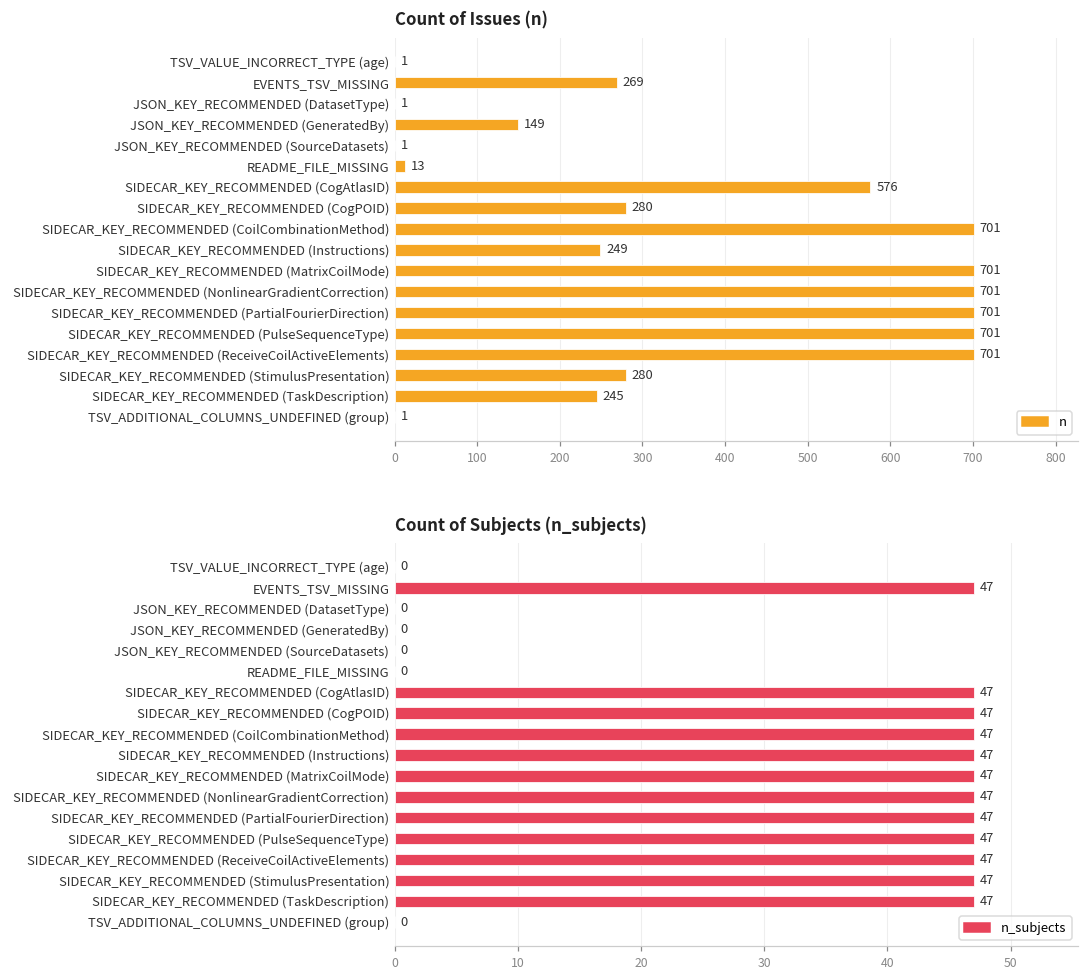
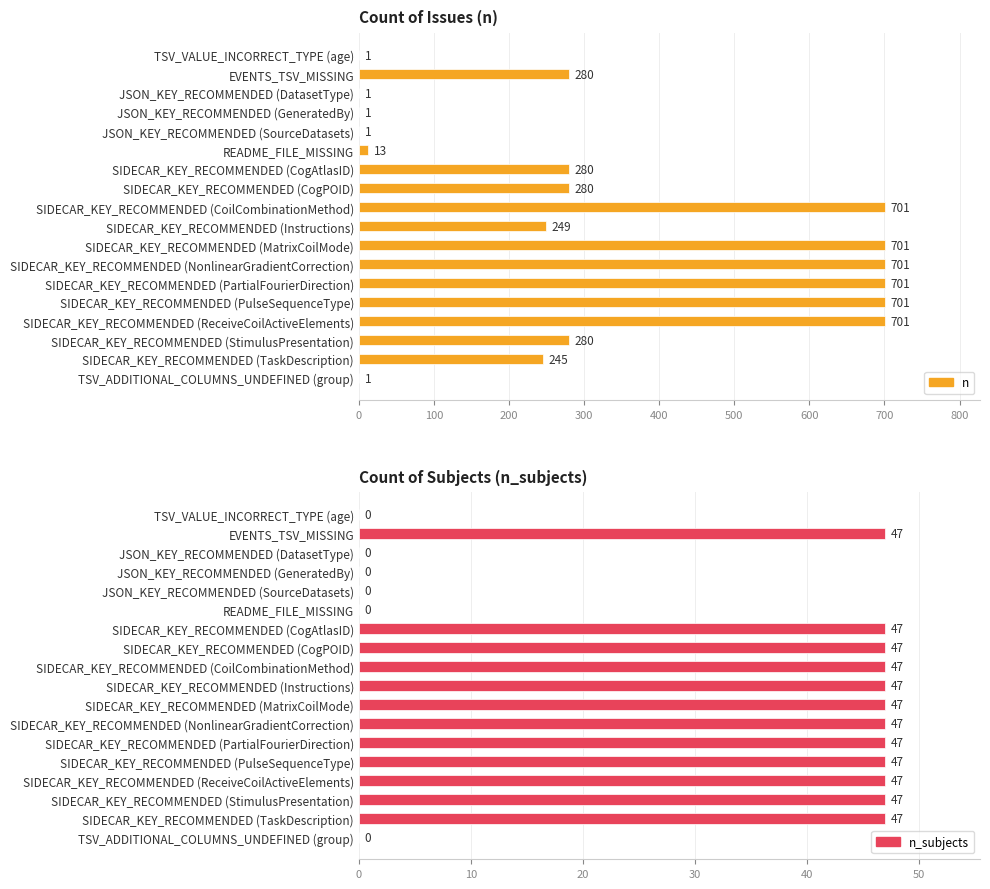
Count of Issues (n), EVENTS_TSV_MISSING: 269 -> 280
Count of Issues (n), JSON_KEY_RECOMMENDED (GeneratedBy): 149 -> 1
Count of Issues (n), SIDECAR_KEY_RECOMMENDED (CogAtlasID): 576 -> 280
